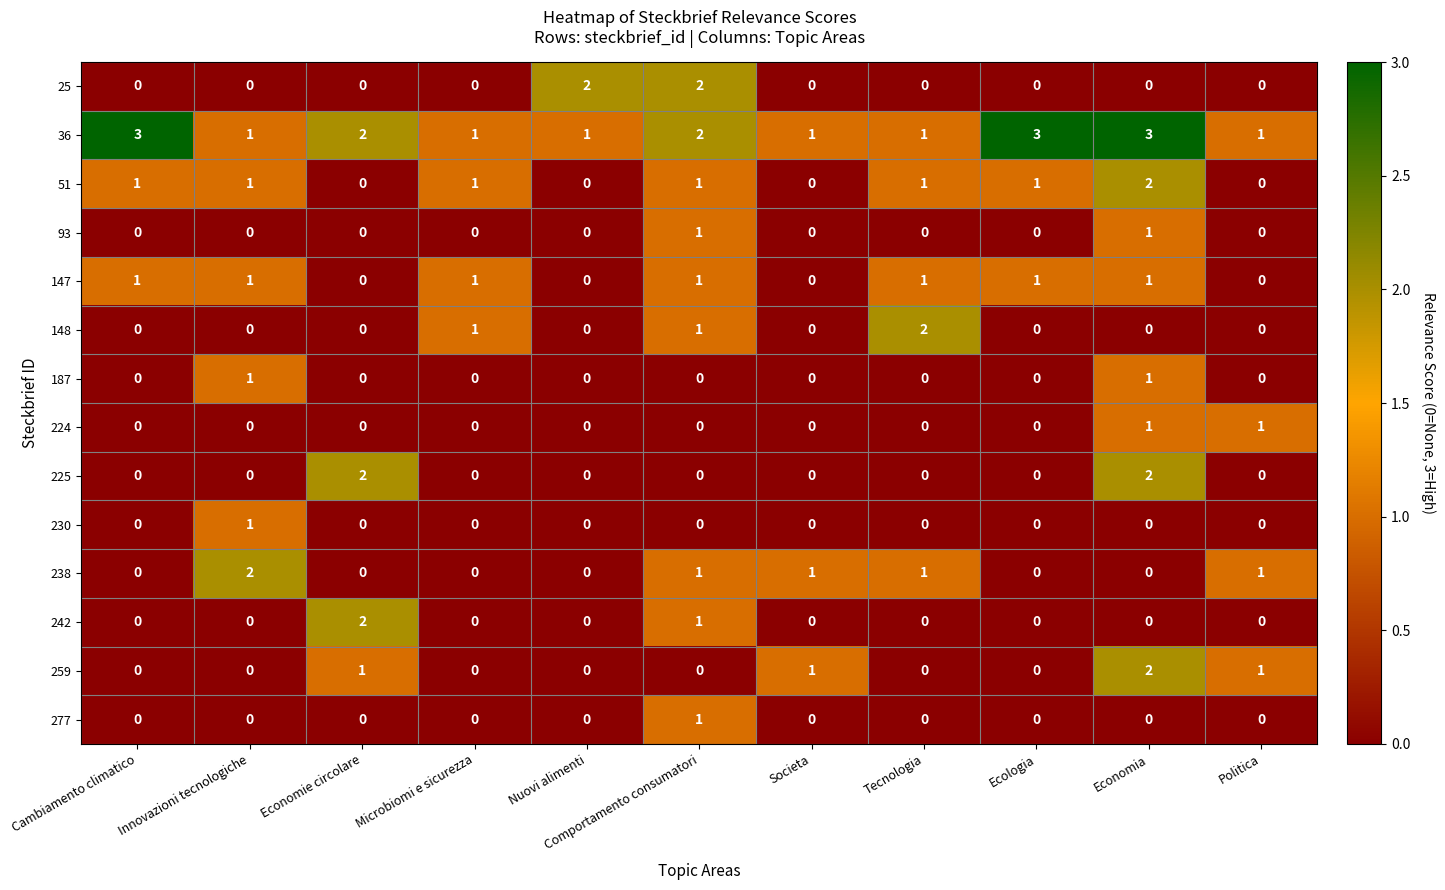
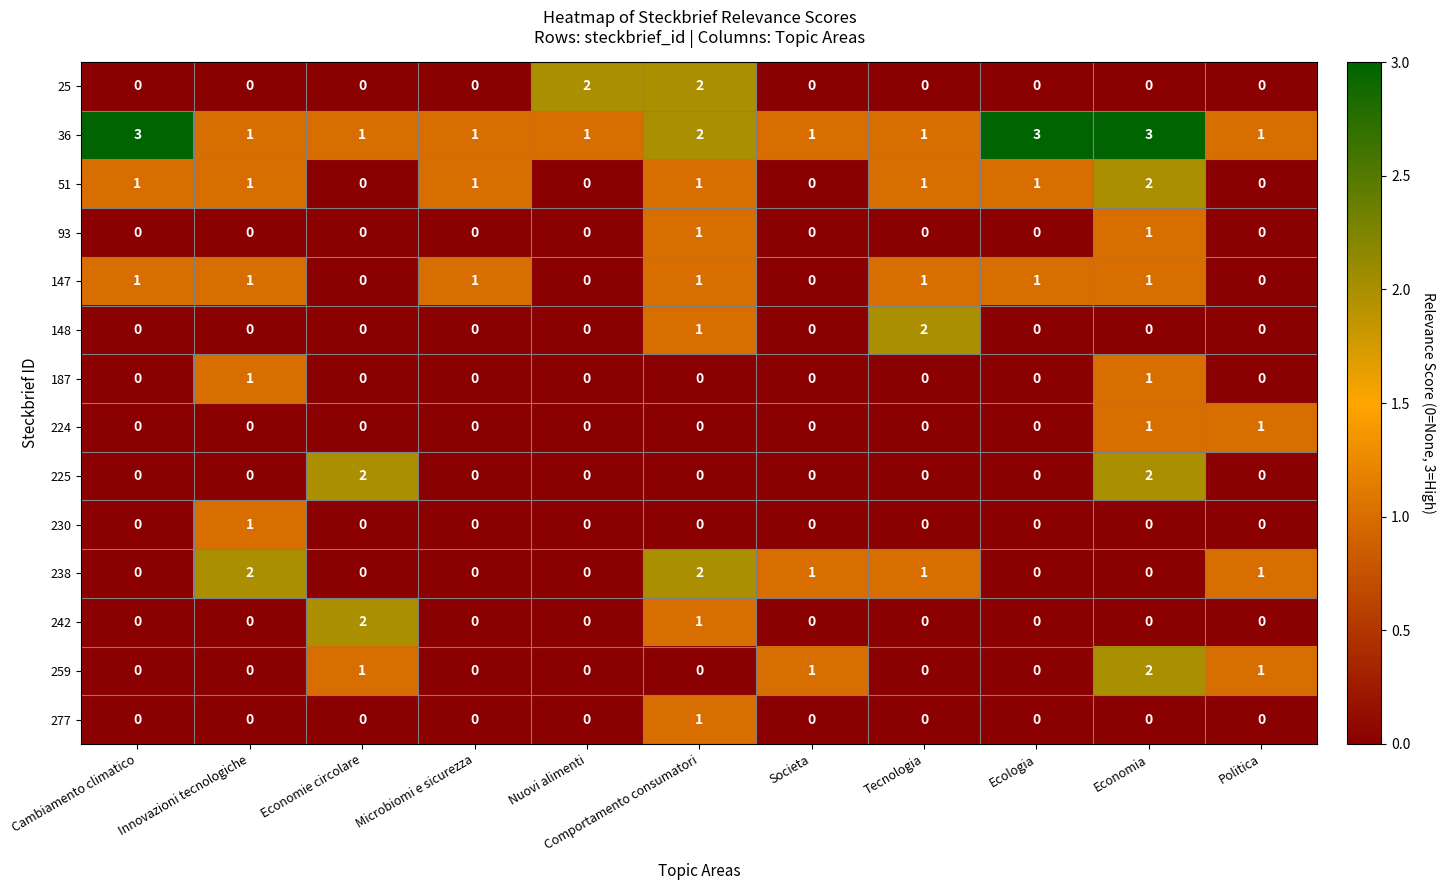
36, Economie circolare: 2 -> 1
148, Microbiomi e sicurezza: 1 -> 0
238, Comportamento consumatori: 1 -> 2
